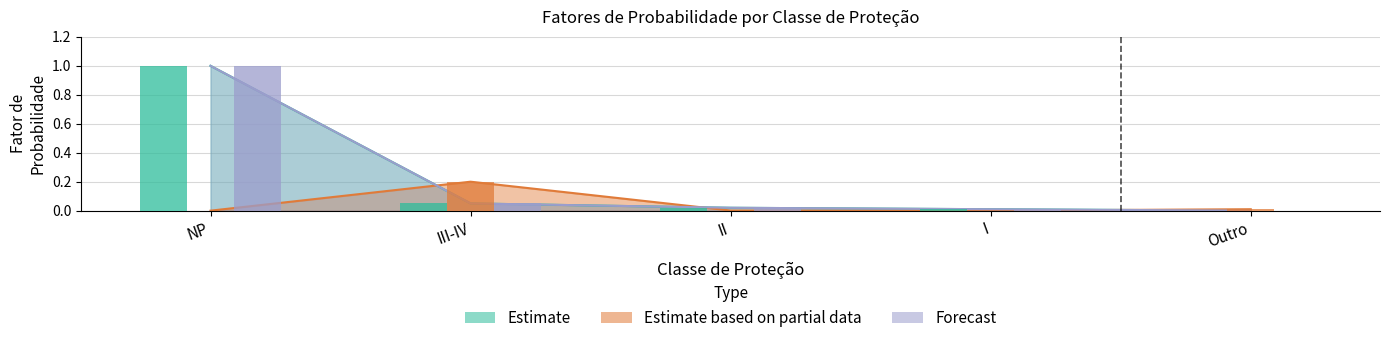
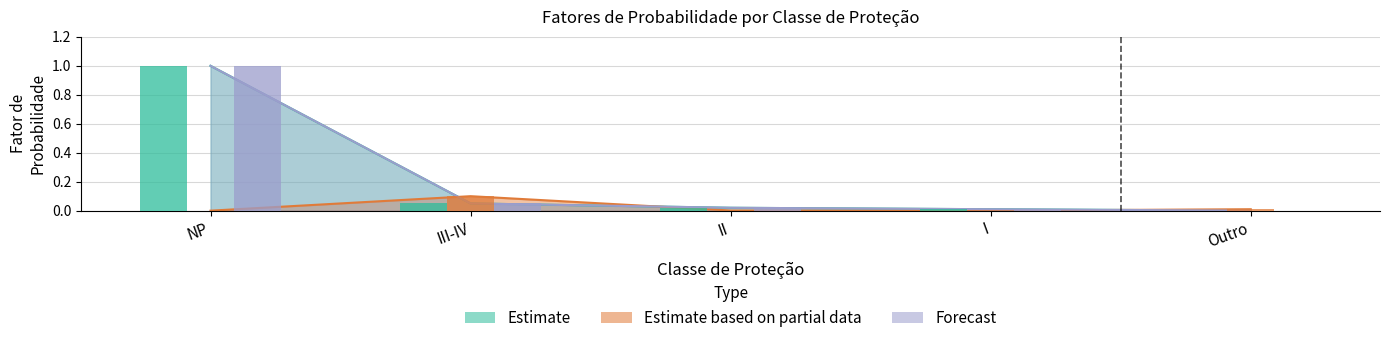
Estimate based on partial data, III-IV: 0.2 -> 0.1
